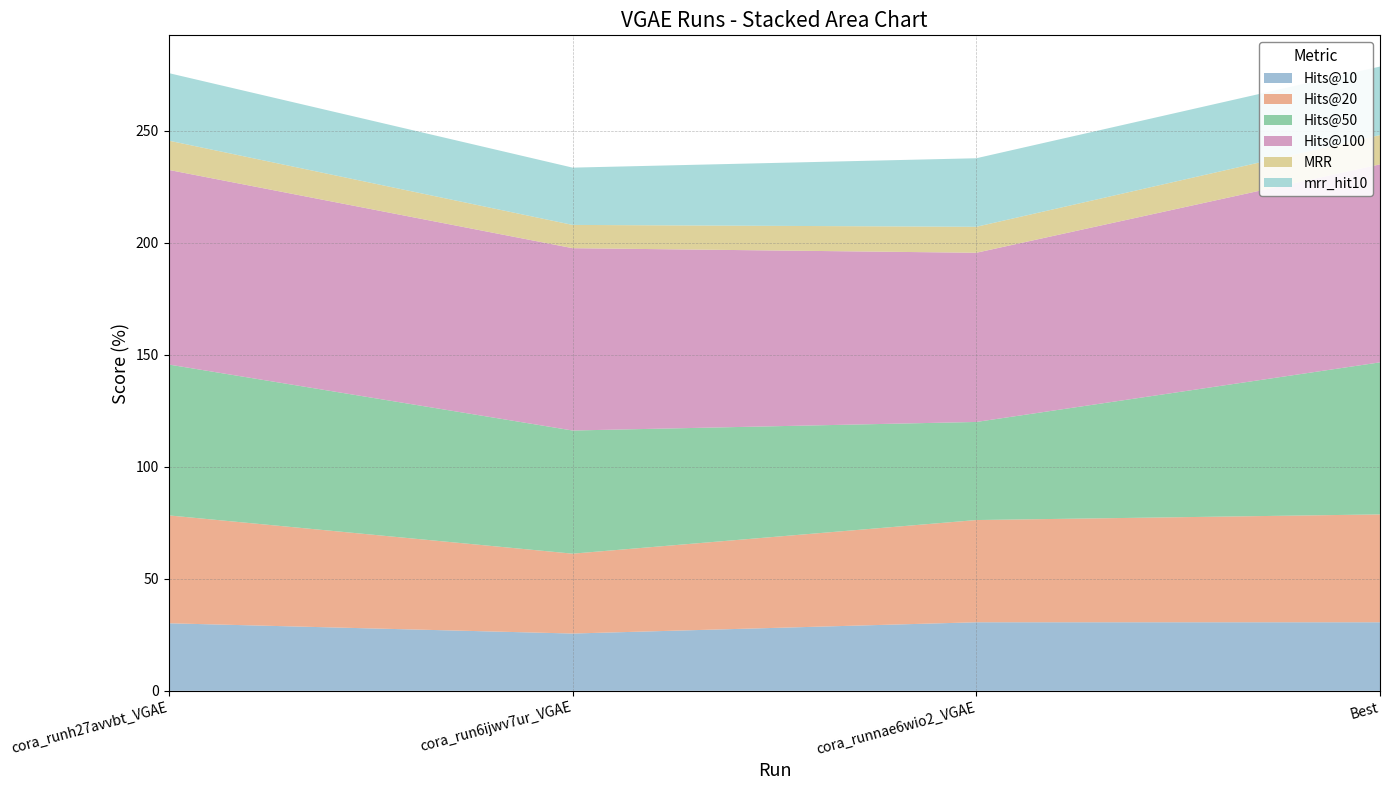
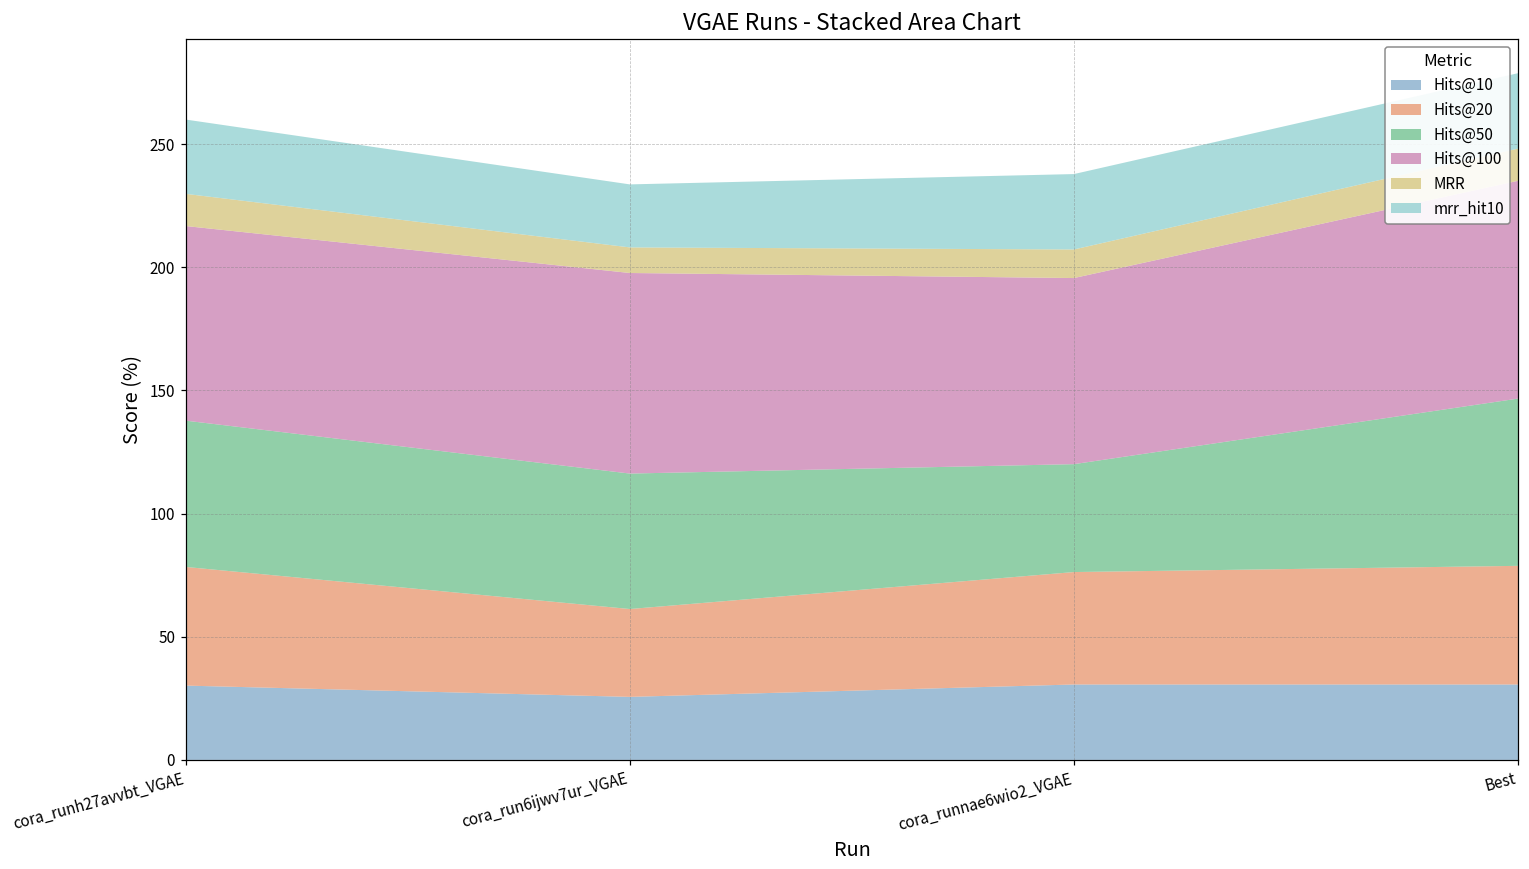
Hits@50, cora_runh27avvbt_VGAE: 67 -> 59
Hits@100, cora_runh27avvbt_VGAE: 87 -> 79
